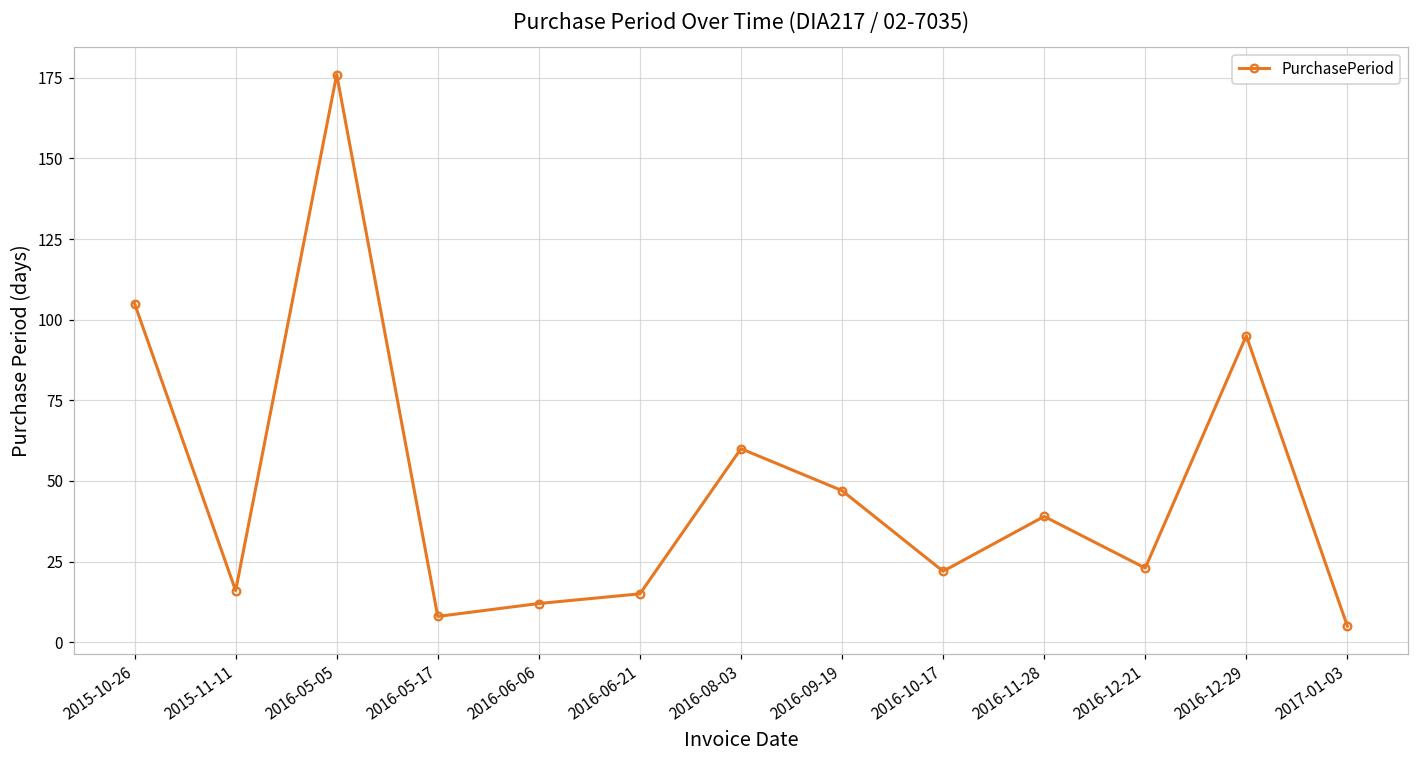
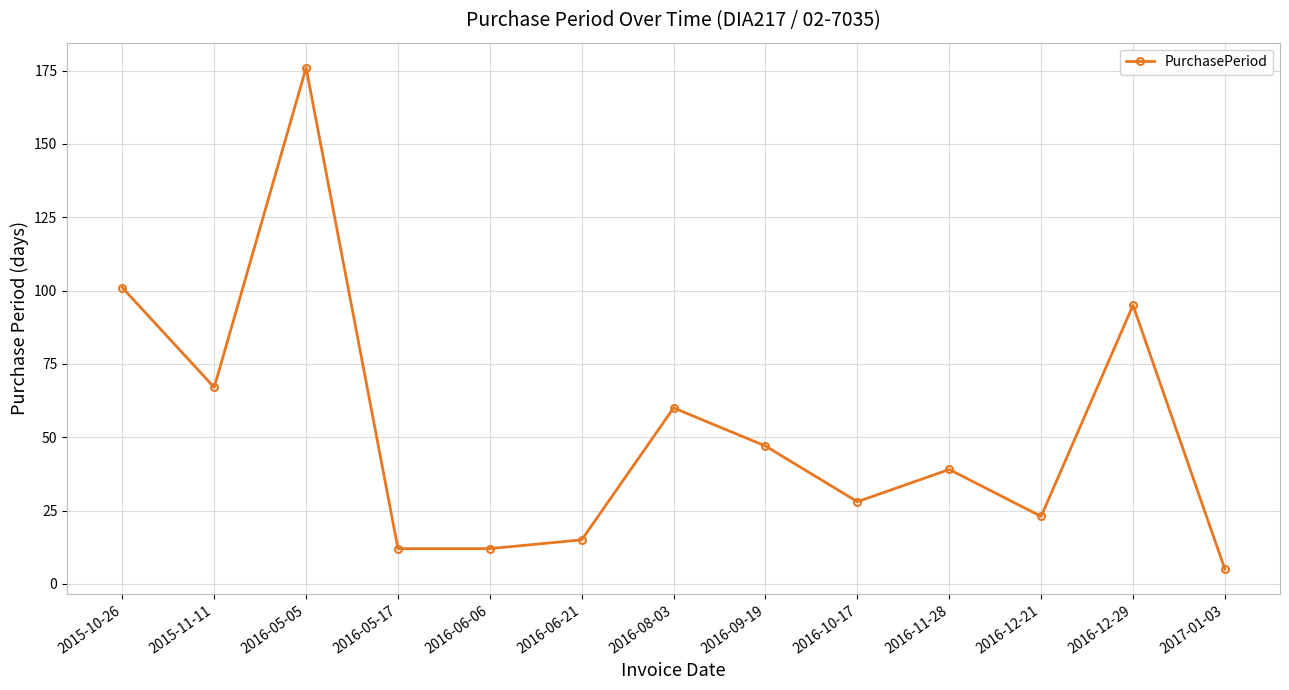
2015-10-26: 105 -> 101
2015-11-11: 16 -> 67
2016-05-17: 8 -> 12
2016-10-17: 22 -> 28
